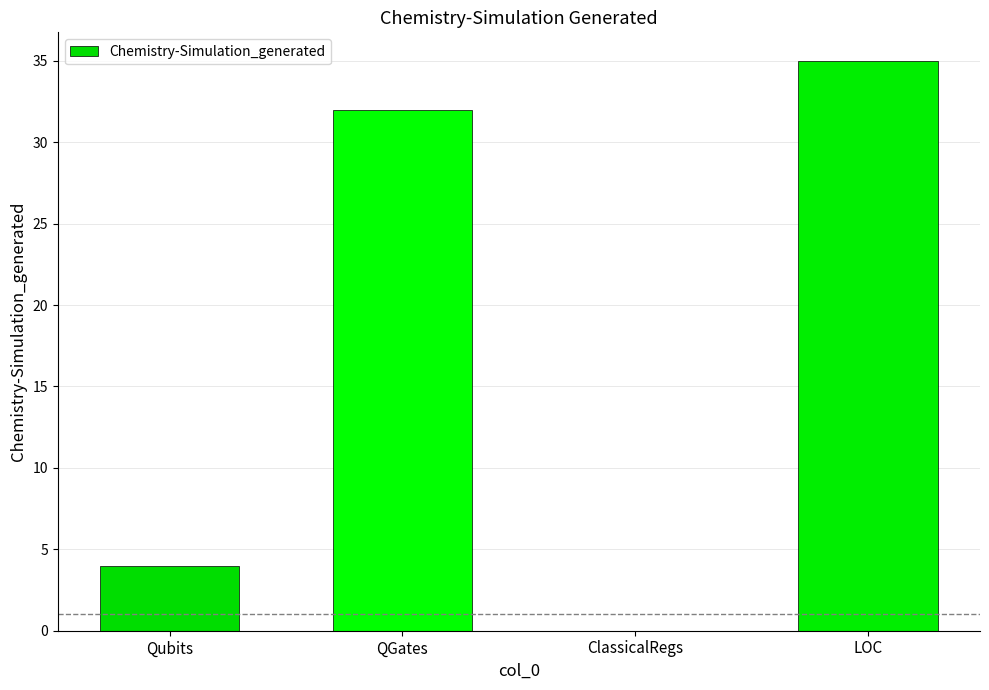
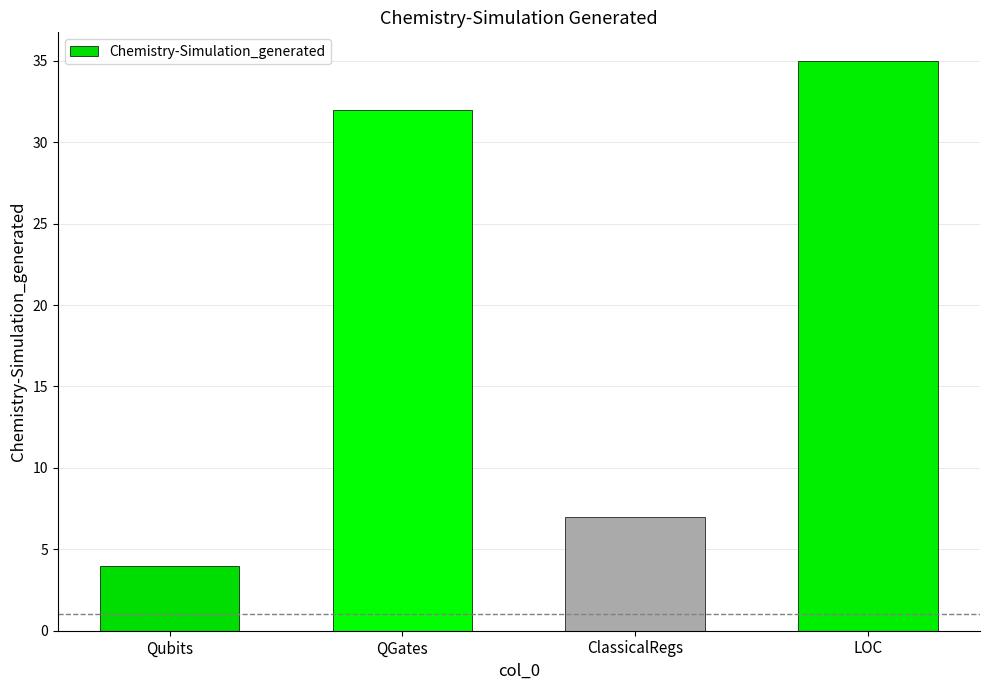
ClassicalRegs: 0 -> 7
